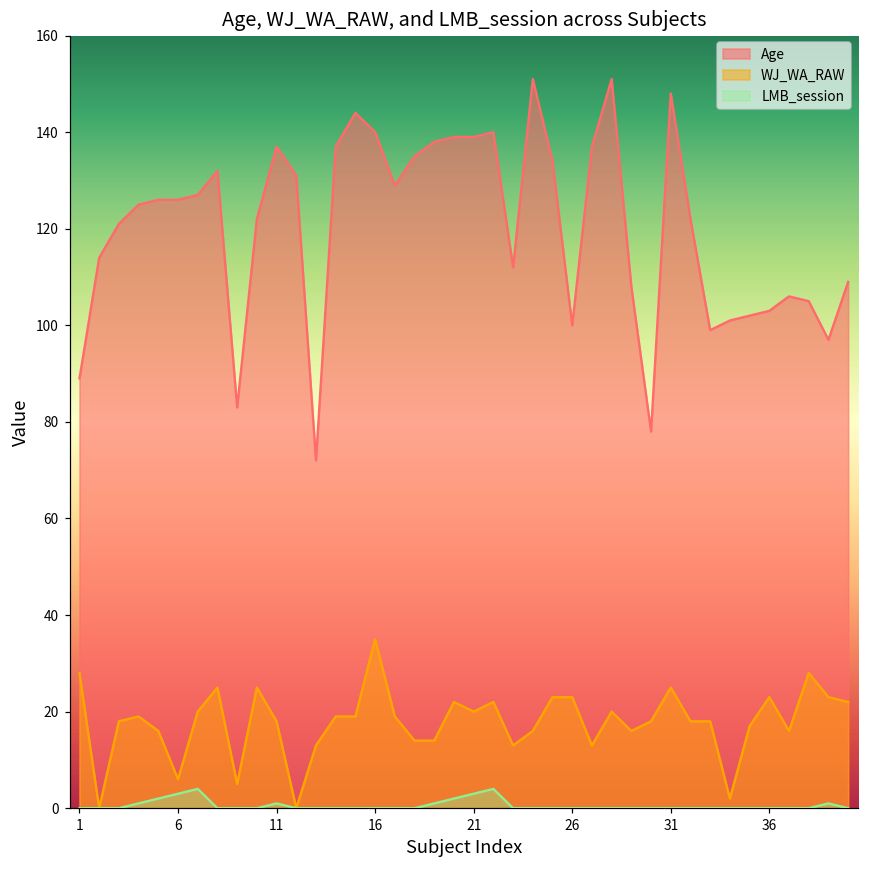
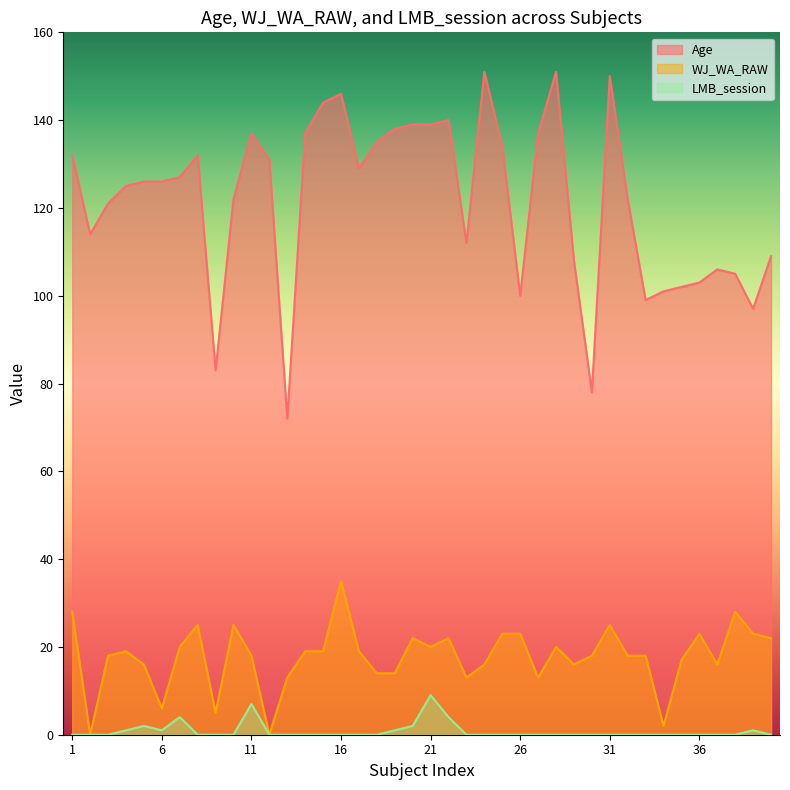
Age, 1: 89 -> 132
LMB_session, 6: 3 -> 1
LMB_session, 11: 1 -> 7
Age, 16: 140 -> 146
LMB_session, 21: 3 -> 9
Age, 31: 148 -> 150
